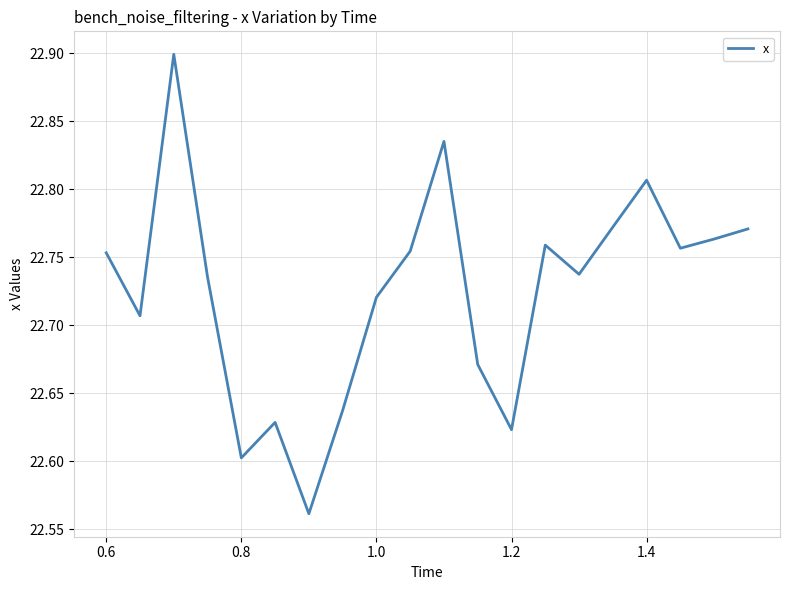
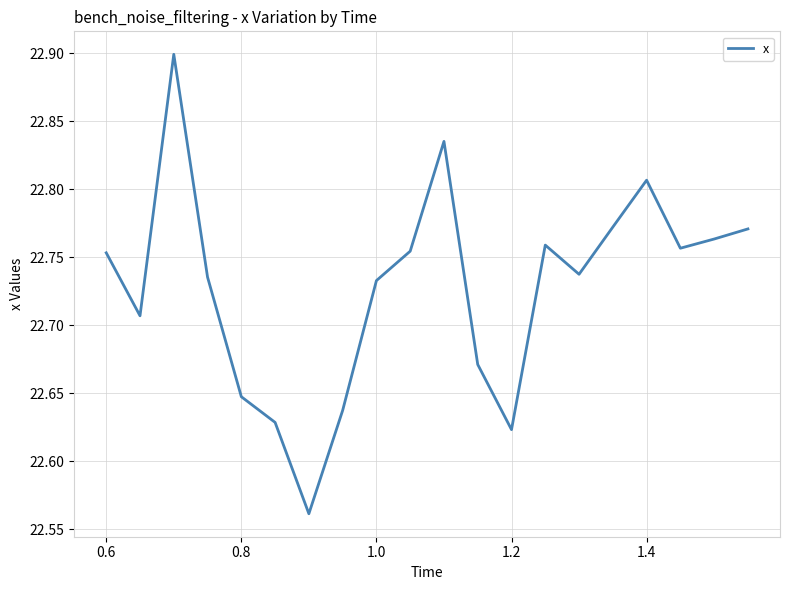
0.8: 22.602 -> 22.647
1.0: 22.721 -> 22.733
